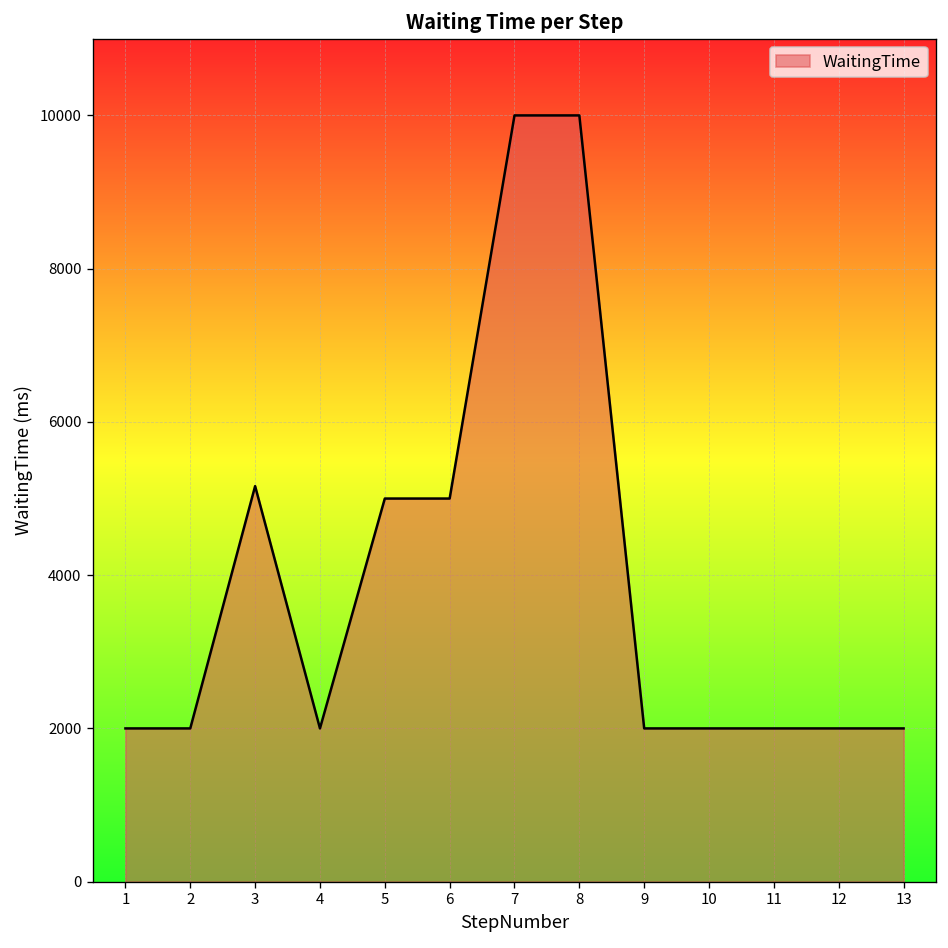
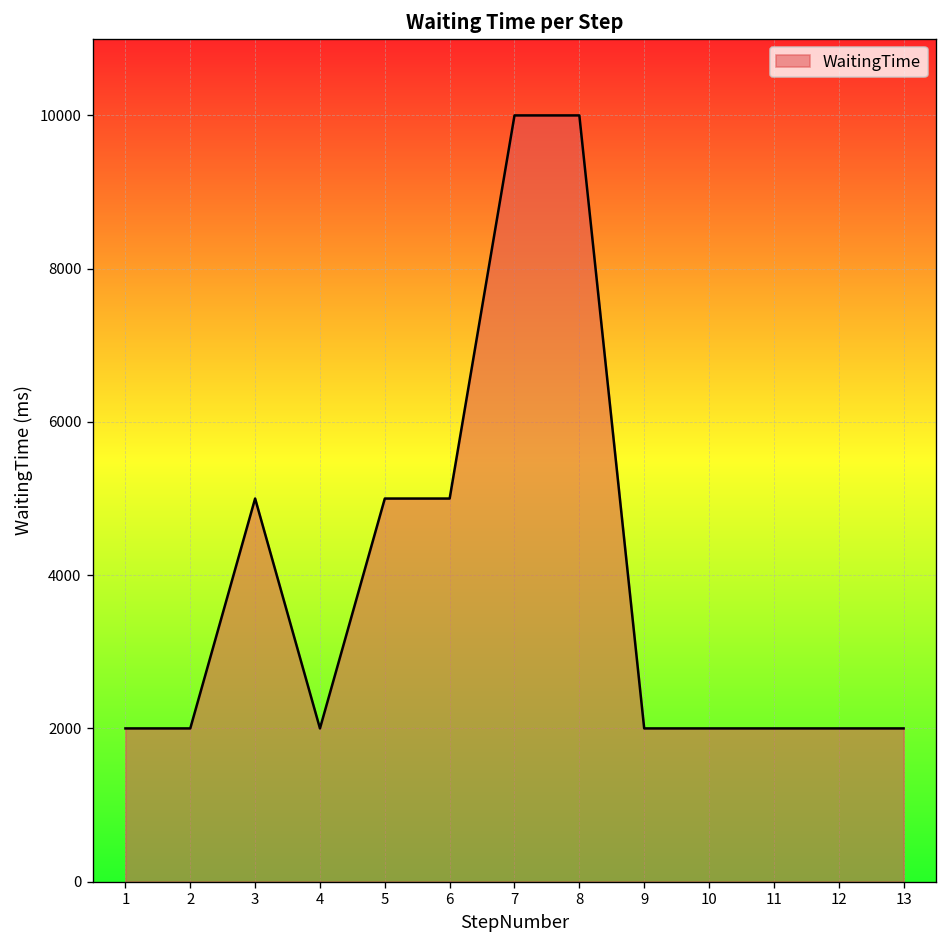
3: 5200 -> 5000
